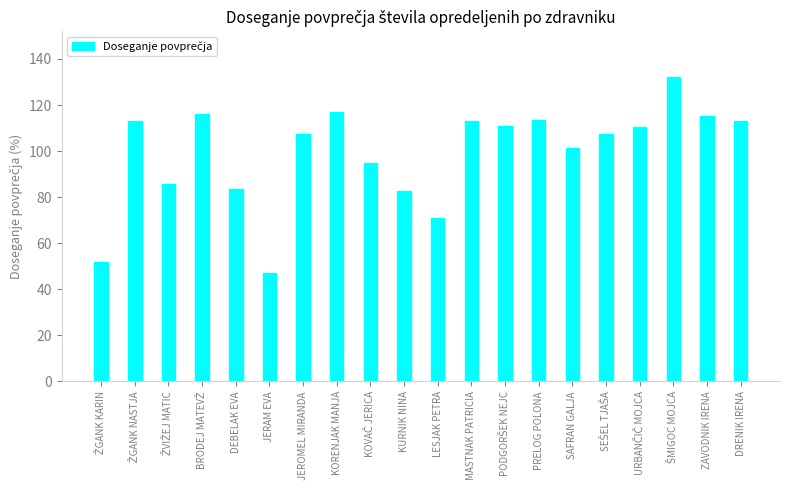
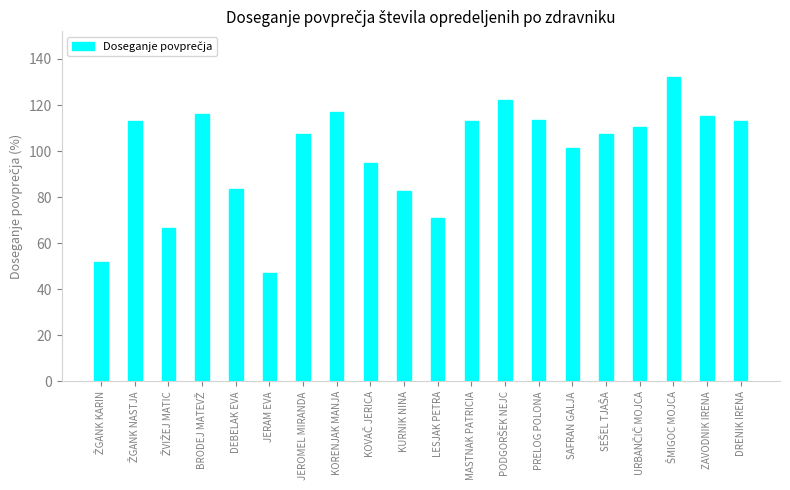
ŽVIŽEJ MATIC: 86 -> 66
PODGORŠEK NEJC: 111 -> 122
